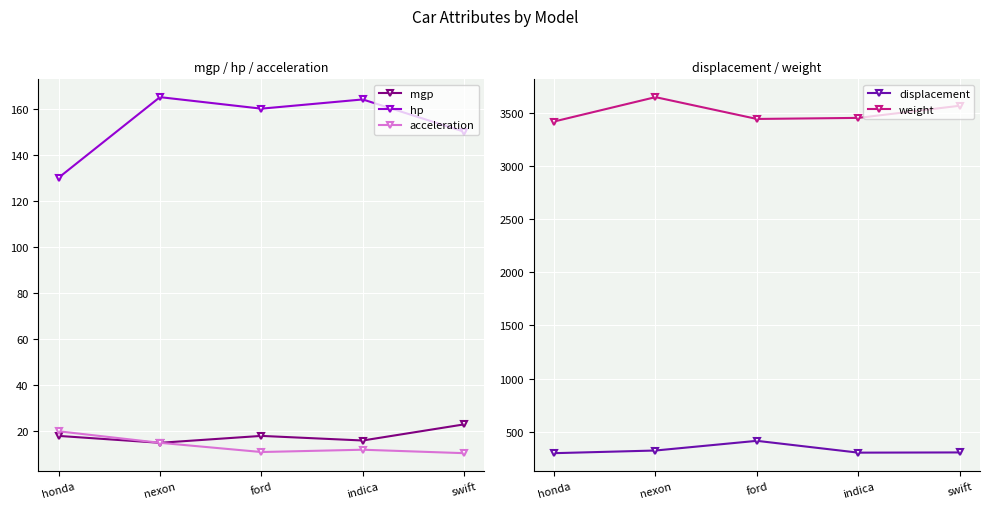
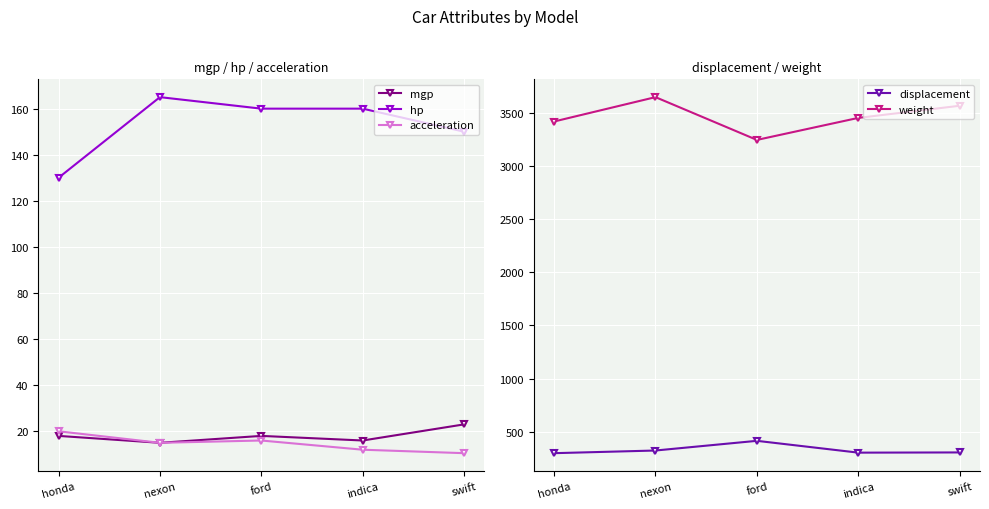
mgp / hp / acceleration, acceleration, ford: 11 -> 16
mgp / hp / acceleration, hp, indica: 164 -> 160
displacement / weight, weight, ford: 3440 -> 3240
